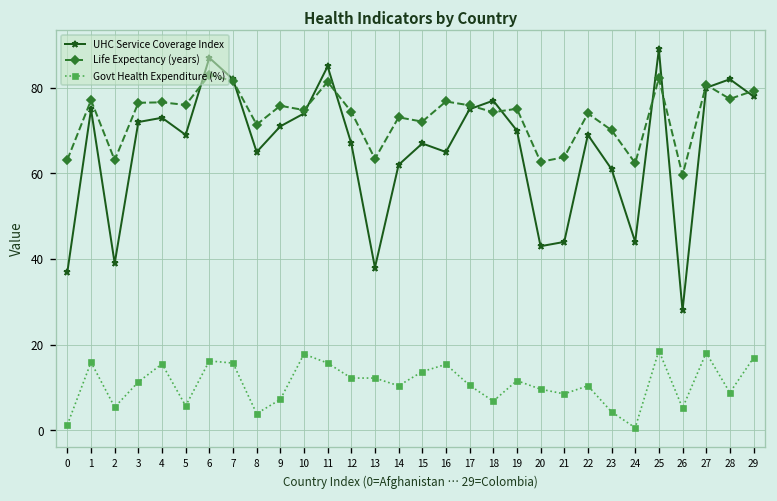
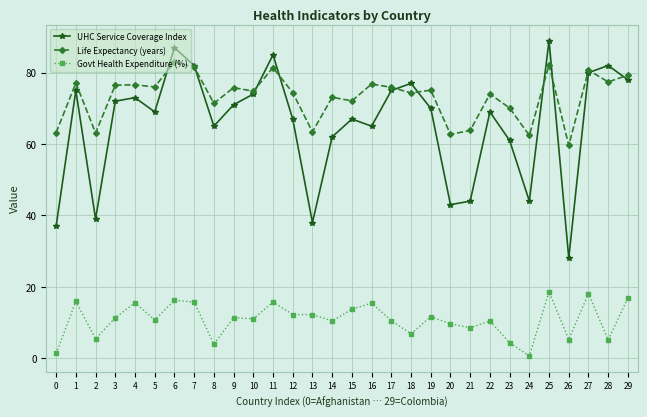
Govt Health Expenditure (%), 5: 6 -> 11
Govt Health Expenditure (%), 9: 7 -> 11
Govt Health Expenditure (%), 10: 18 -> 11
Govt Health Expenditure (%), 28: 9 -> 5
